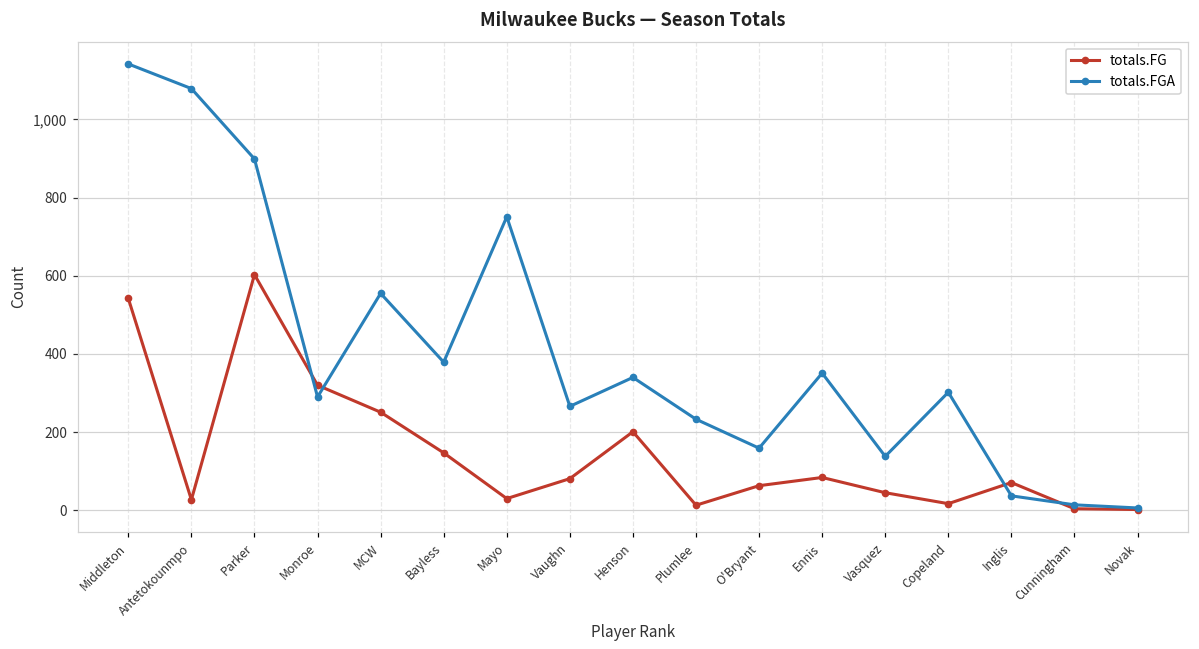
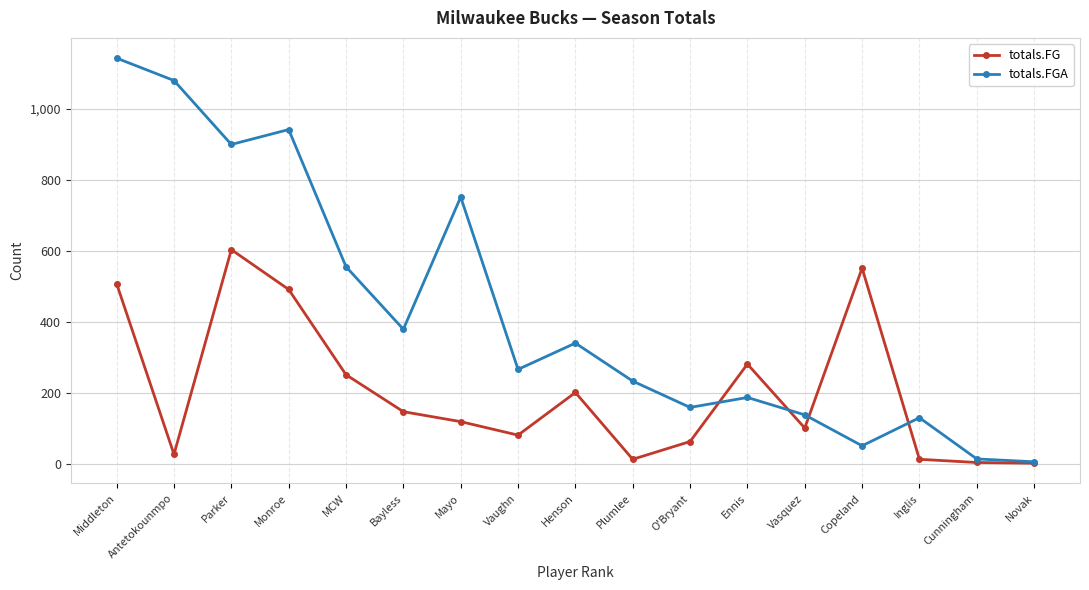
totals.FG, Middleton: 540 -> 510
totals.FG, Monroe: 320 -> 490
totals.FGA, Monroe: 290 -> 940
totals.FG, Mayo: 30 -> 120
totals.FG, Ennis: 80 -> 280
totals.FGA, Ennis: 350 -> 190
totals.FG, Vasquez: 50 -> 100
totals.FG, Copeland: 20 -> 550
totals.FGA, Copeland: 300 -> 50
totals.FG, Inglis: 70 -> 10
totals.FGA, Inglis: 40 -> 130
